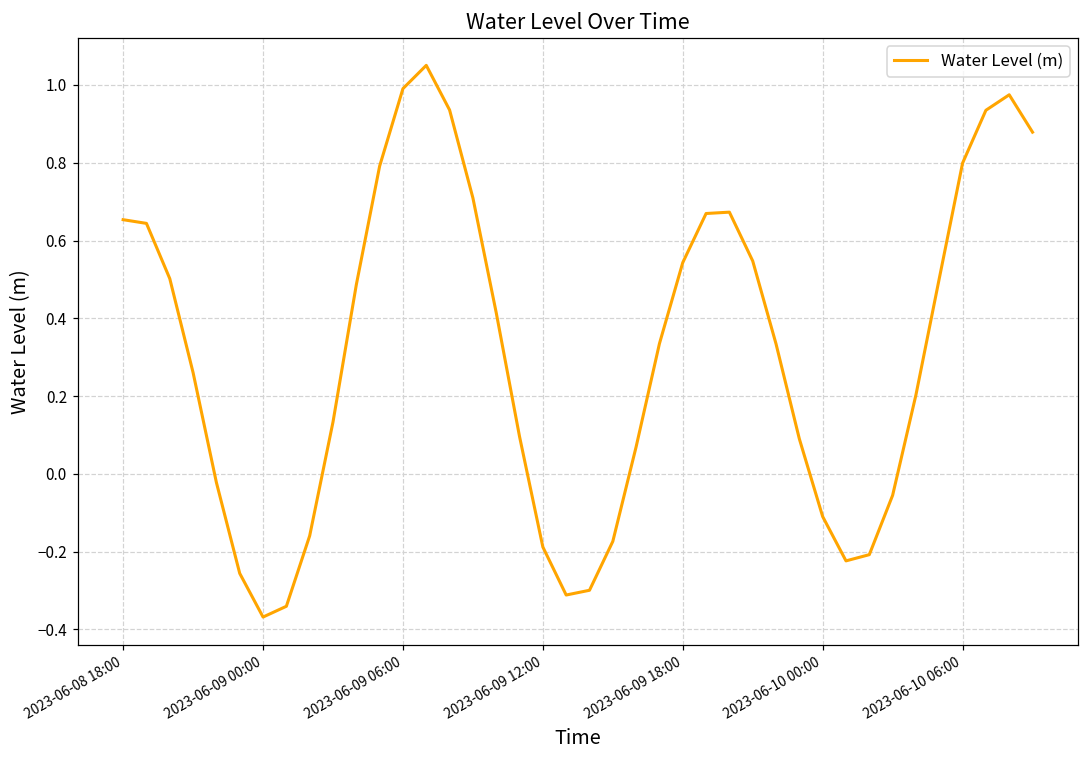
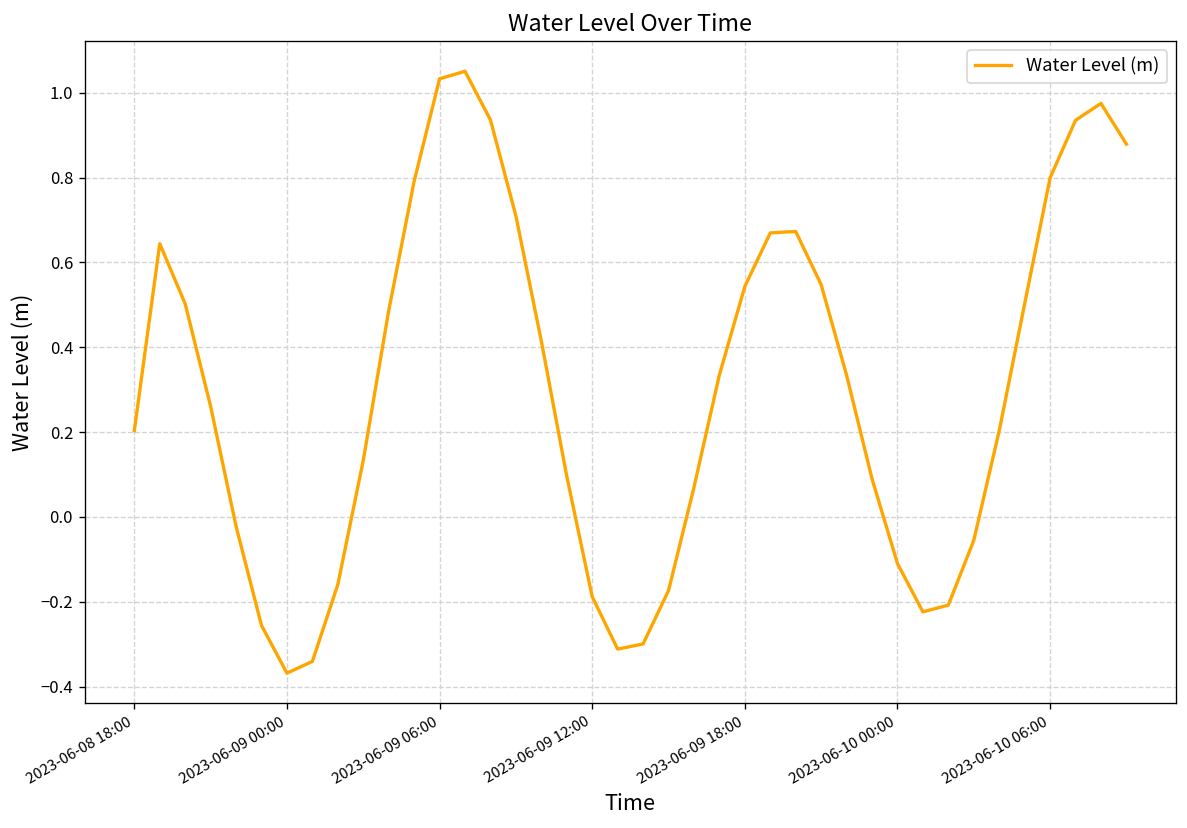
2023-06-08 18:00: 0.65 -> 0.20
2023-06-09 06:00: 0.99 -> 1.03
